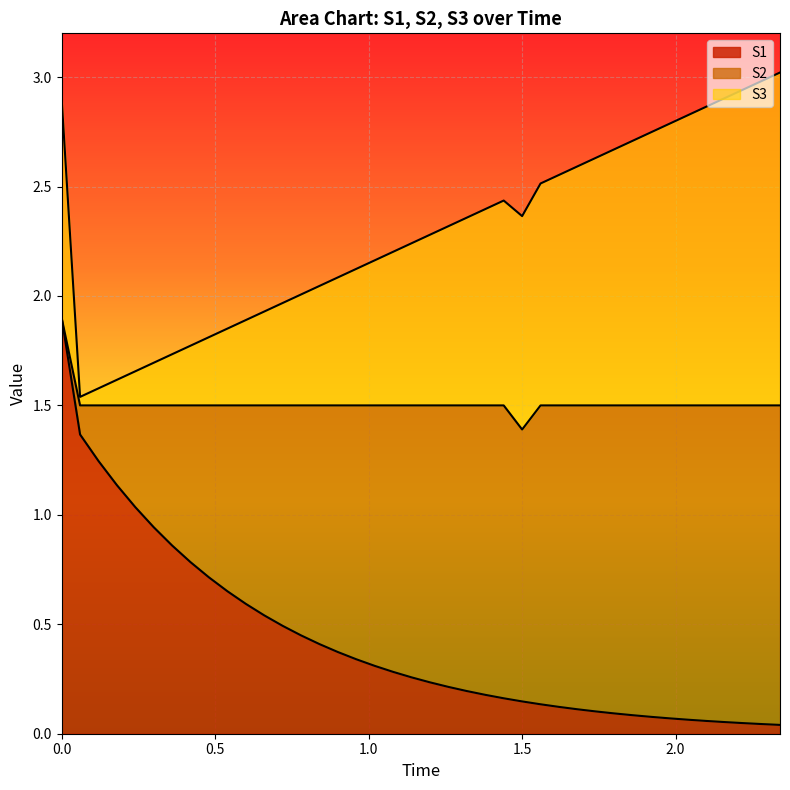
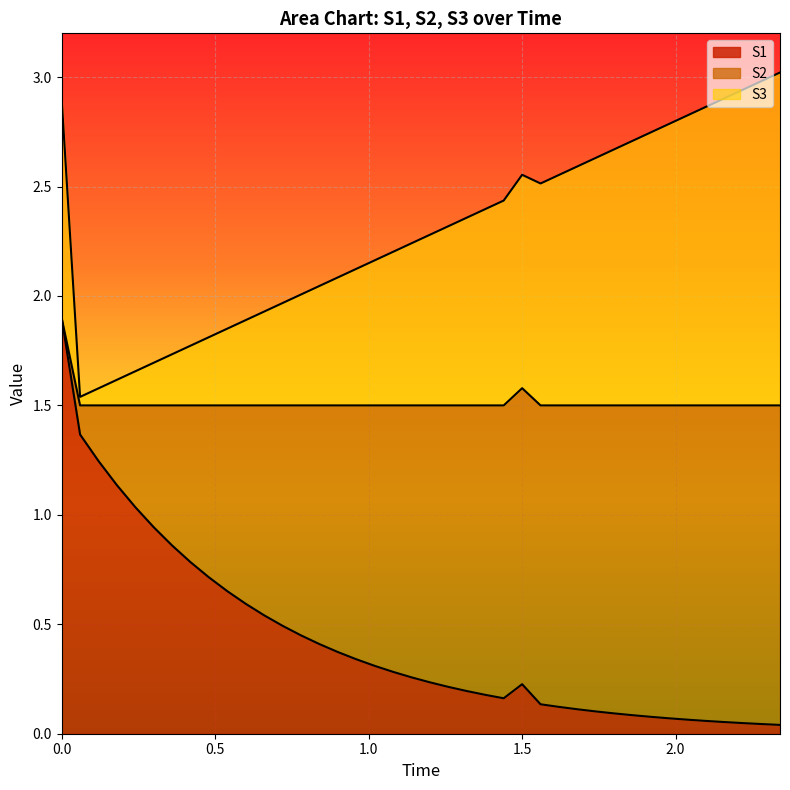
S1, 1.5: 0.15 -> 0.23
S2, 1.5: 1.24 -> 1.35
